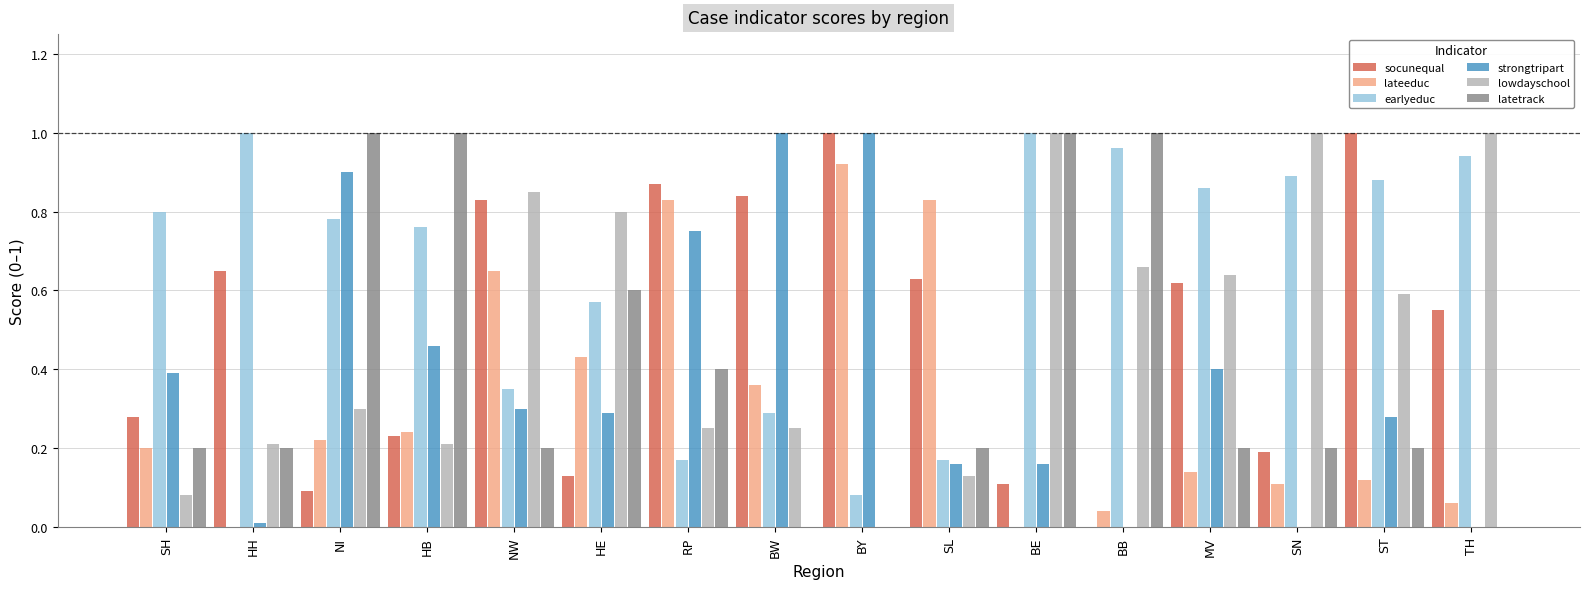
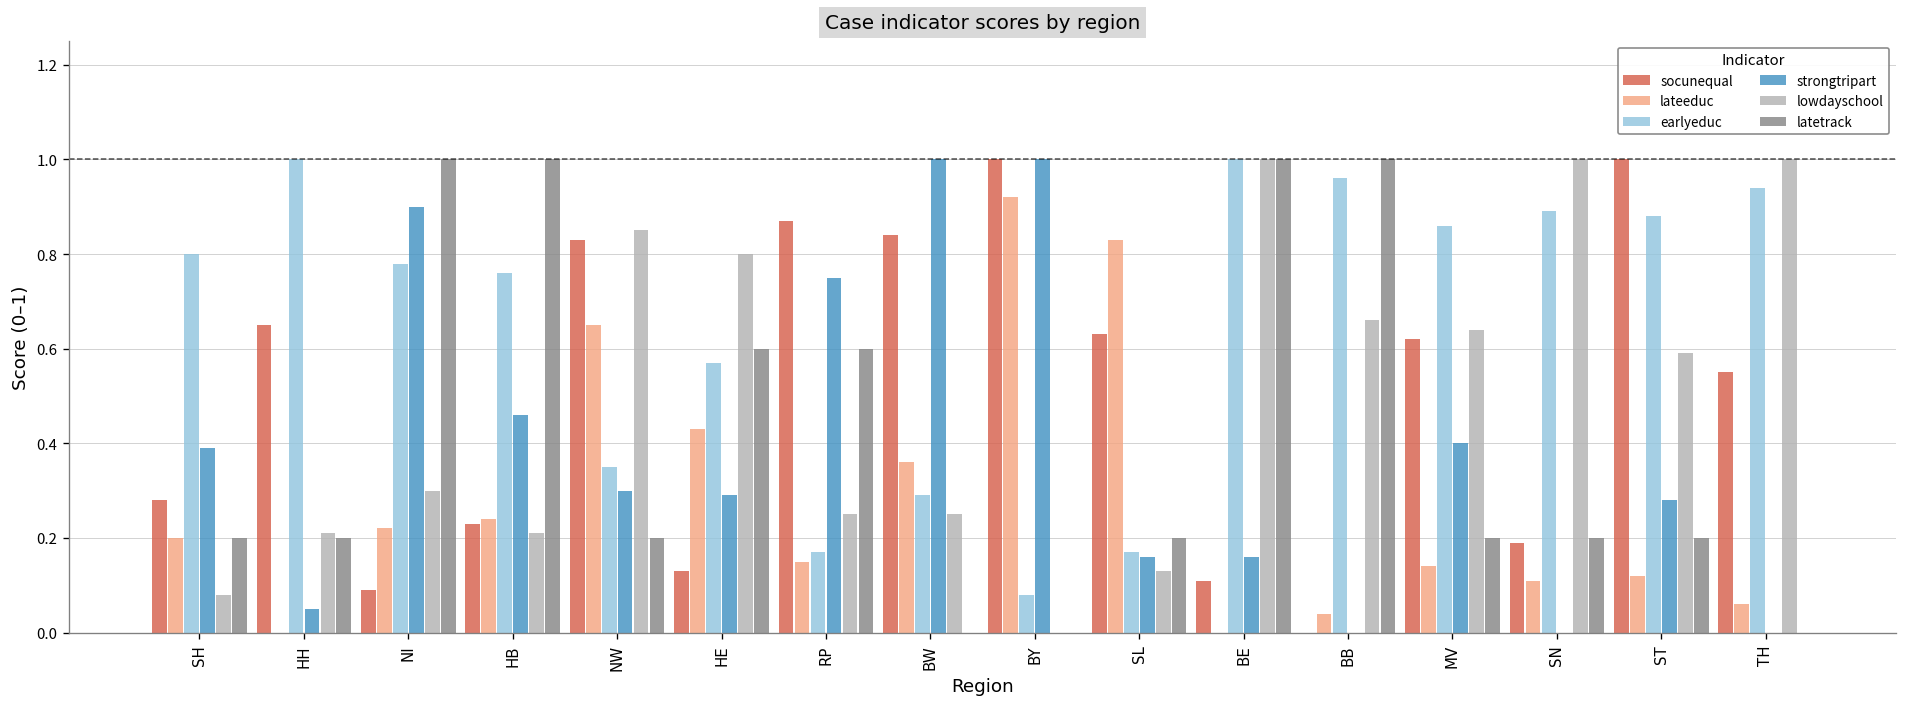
strongtripart, HH: 0.01 -> 0.05
lateeduc, RP: 0.83 -> 0.15
latetrack, RP: 0.4 -> 0.6
